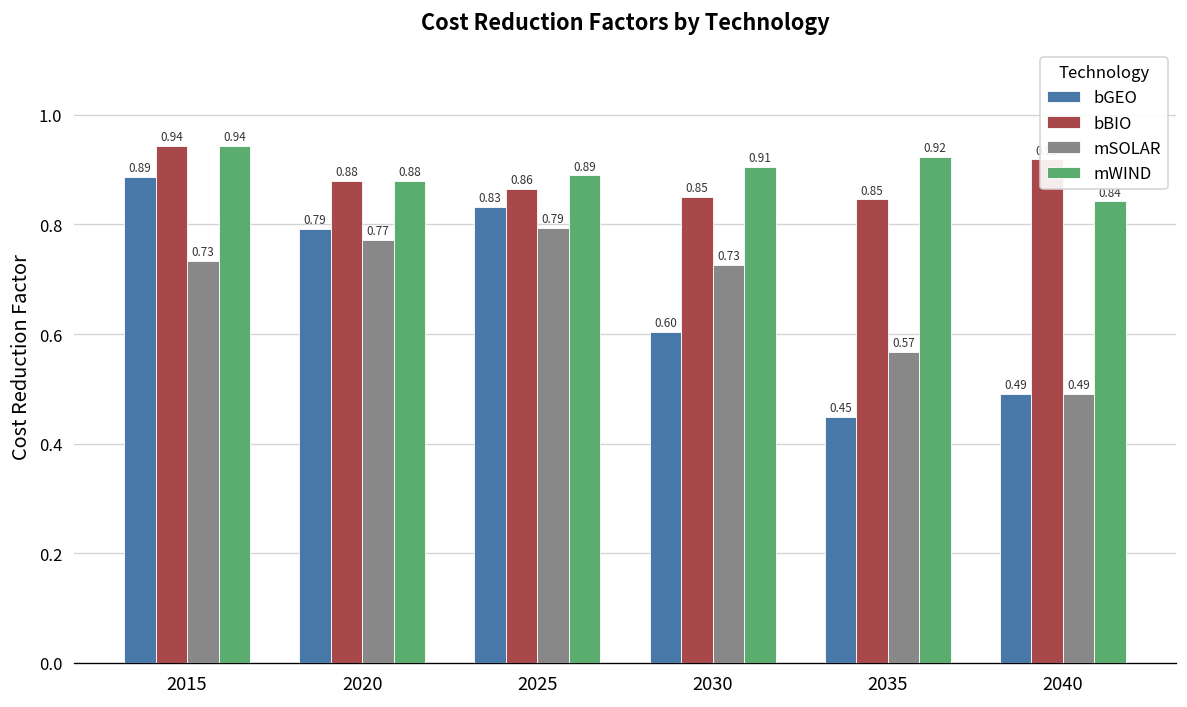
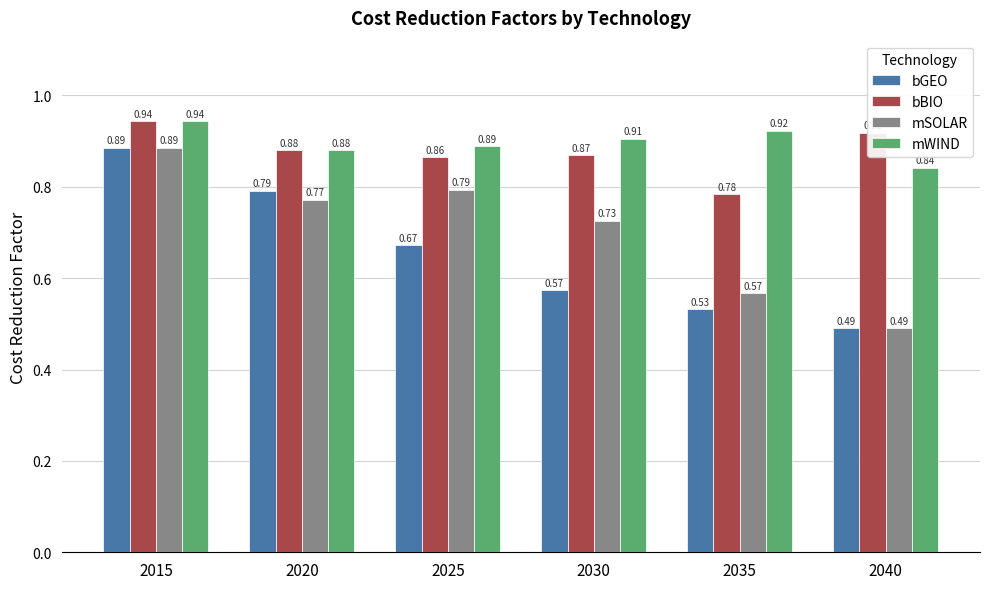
mSOLAR, 2015: 0.73 -> 0.89
bGEO, 2025: 0.83 -> 0.67
bGEO, 2030: 0.60 -> 0.57
bBIO, 2030: 0.85 -> 0.87
bGEO, 2035: 0.45 -> 0.53
bBIO, 2035: 0.85 -> 0.78
